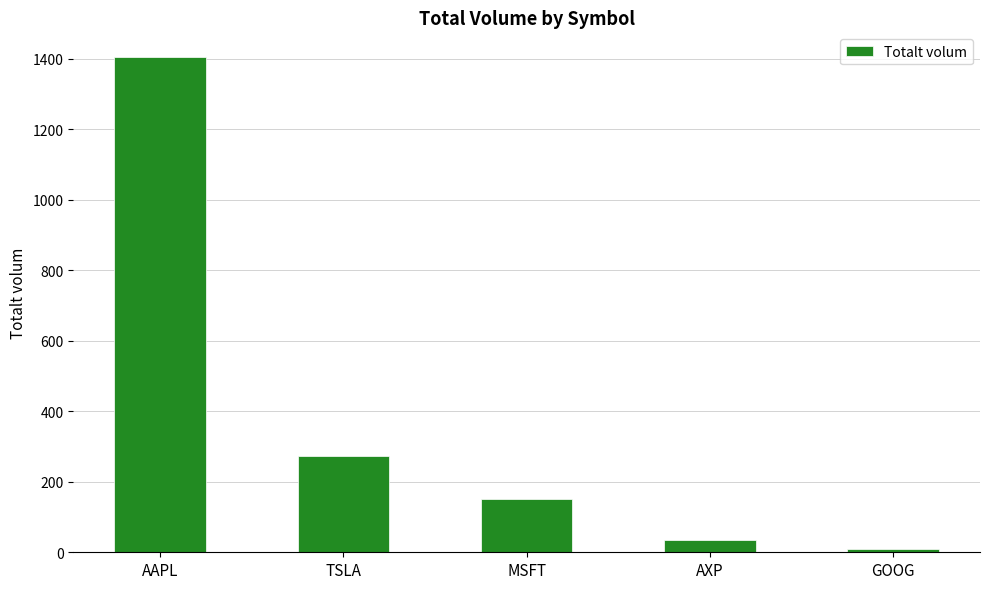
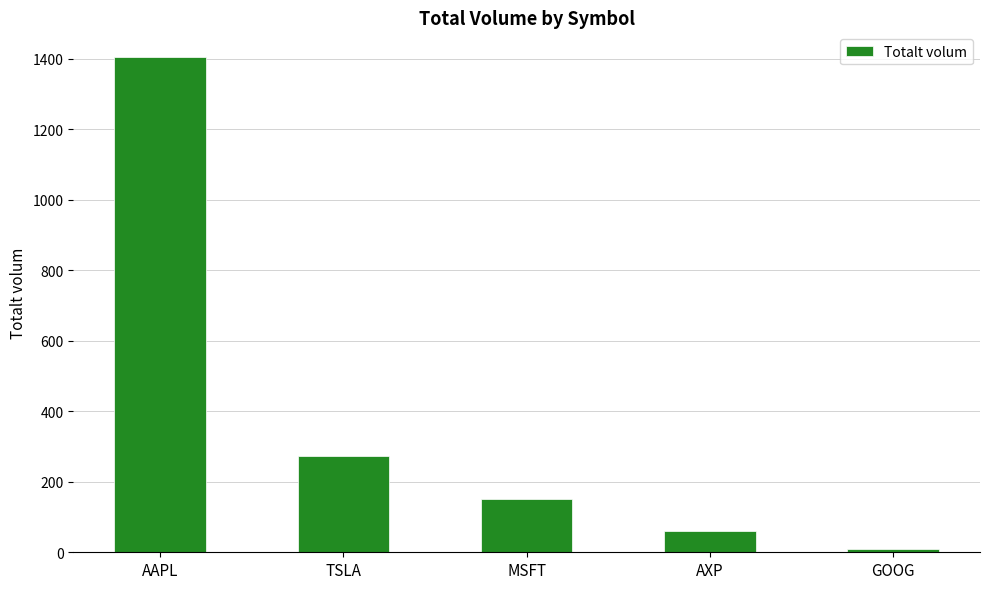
AXP: 30 -> 60
